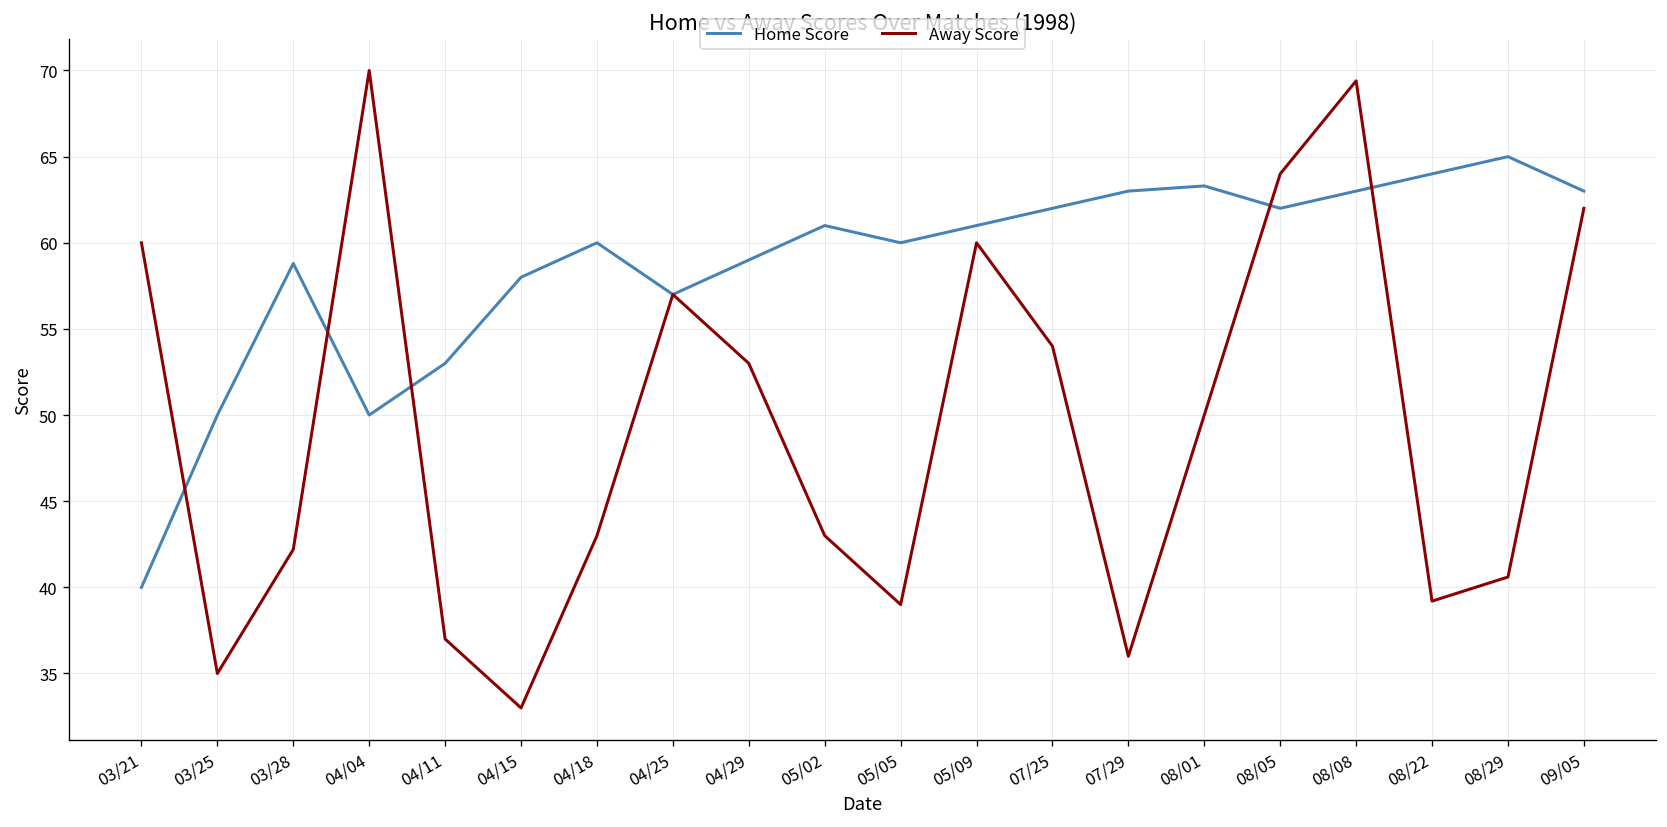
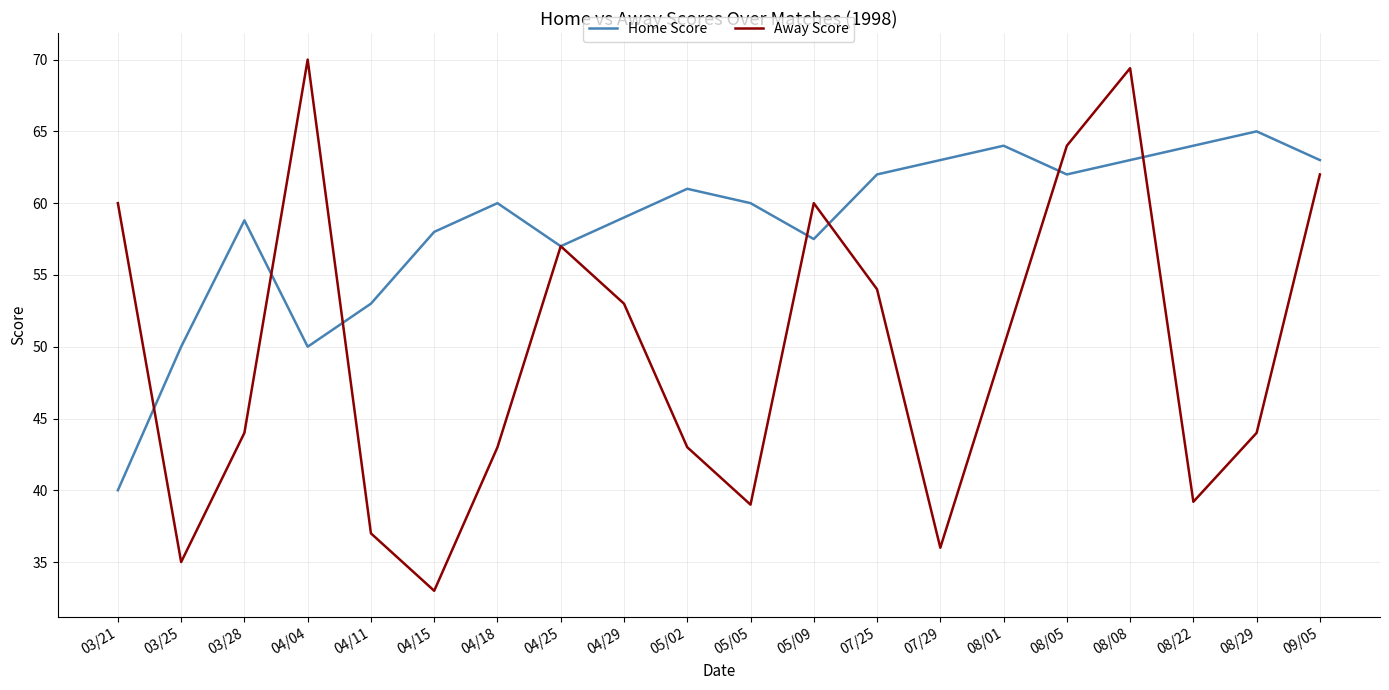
Away Score, 03/28: 42.2 -> 44.0
Home Score, 05/09: 61.0 -> 57.5
Home Score, 08/01: 63.3 -> 64.0
Away Score, 08/29: 40.6 -> 44.0
